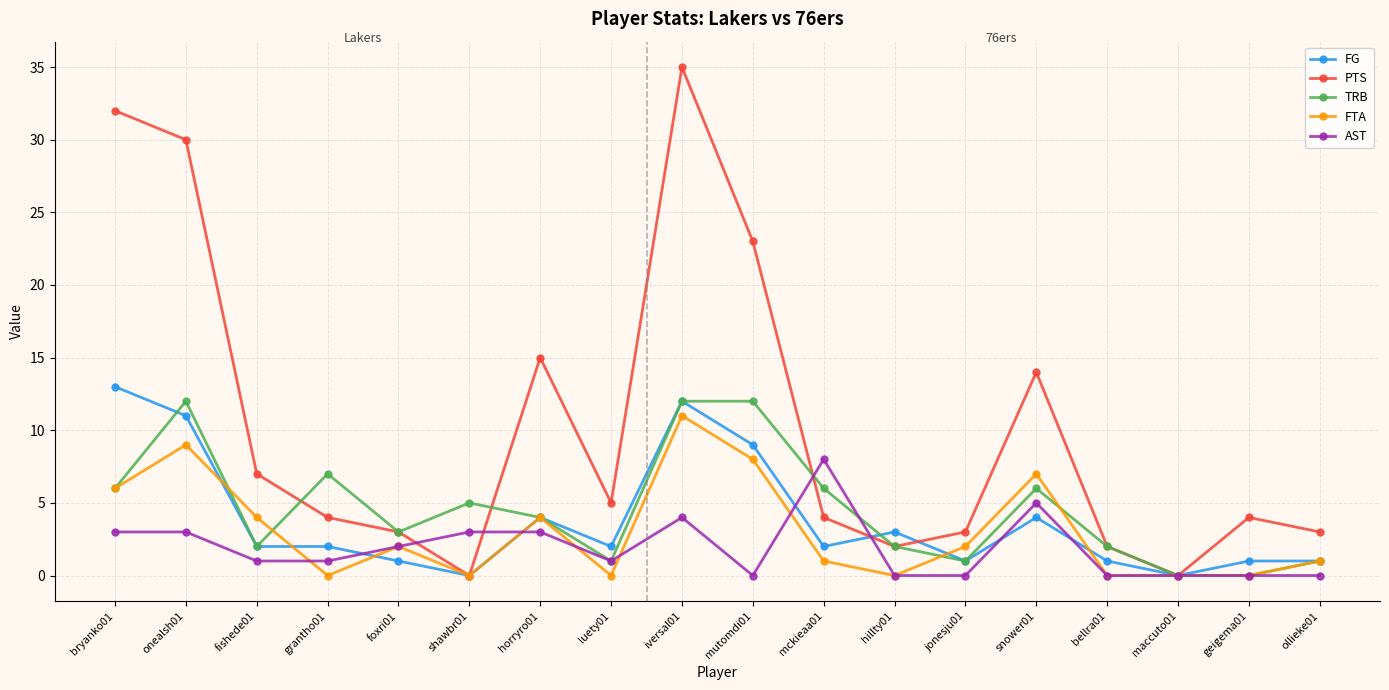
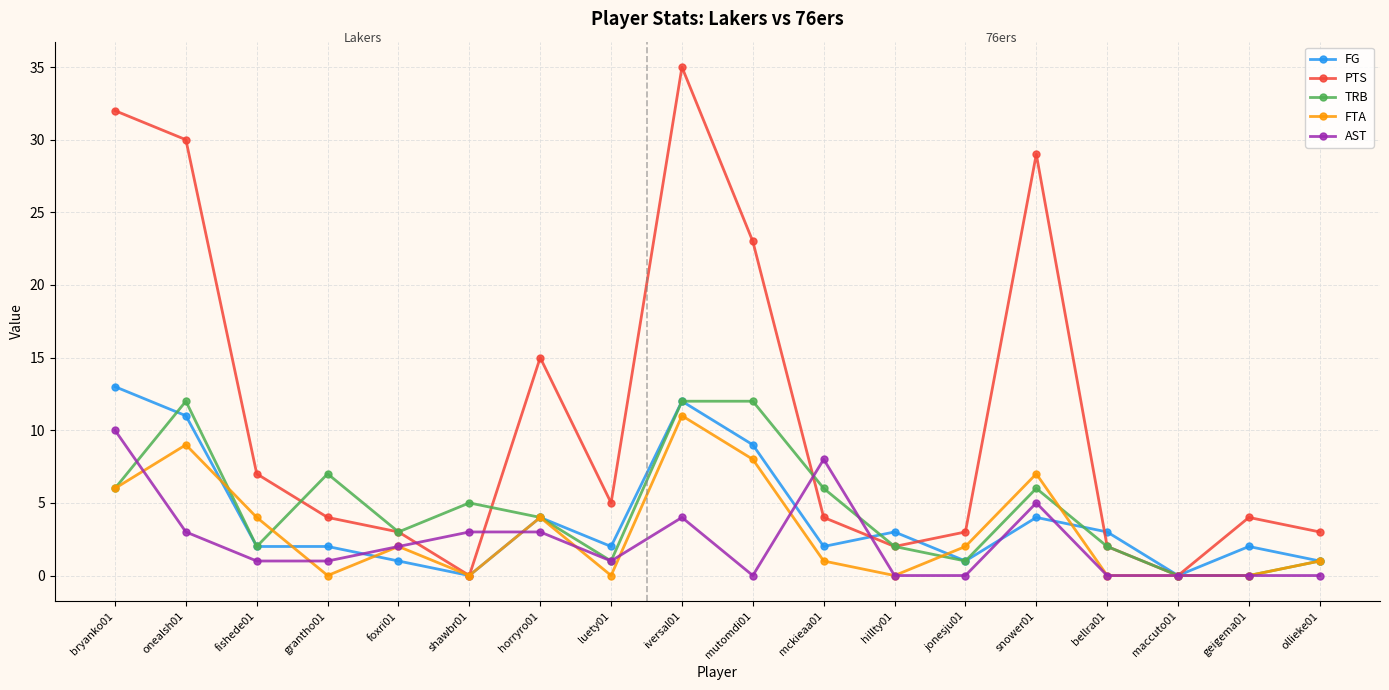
AST, bryanko01: 3 -> 10
PTS, snower01: 14 -> 29
FG, bellra01: 1 -> 3
FG, geigema01: 1 -> 2
